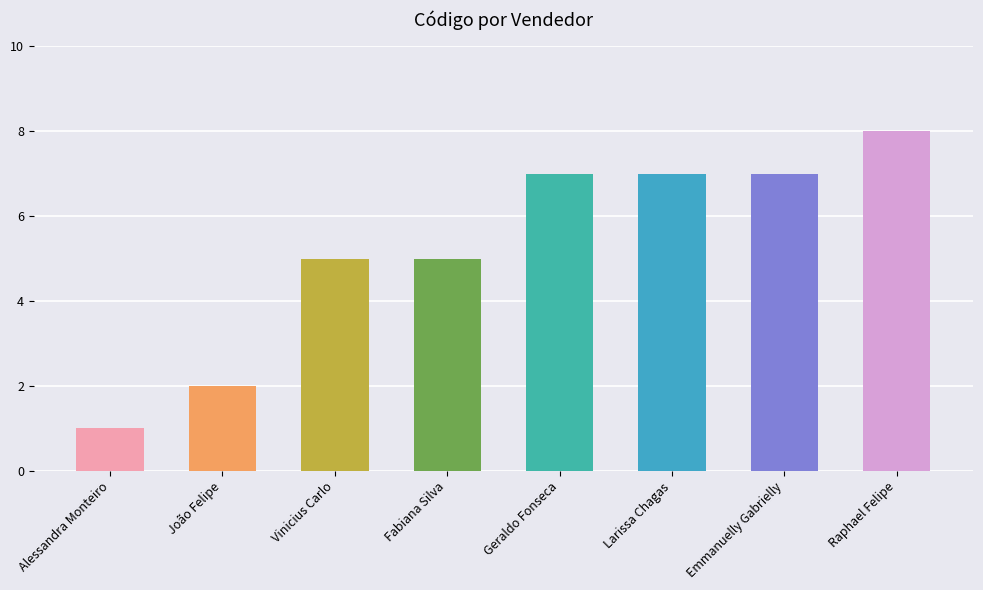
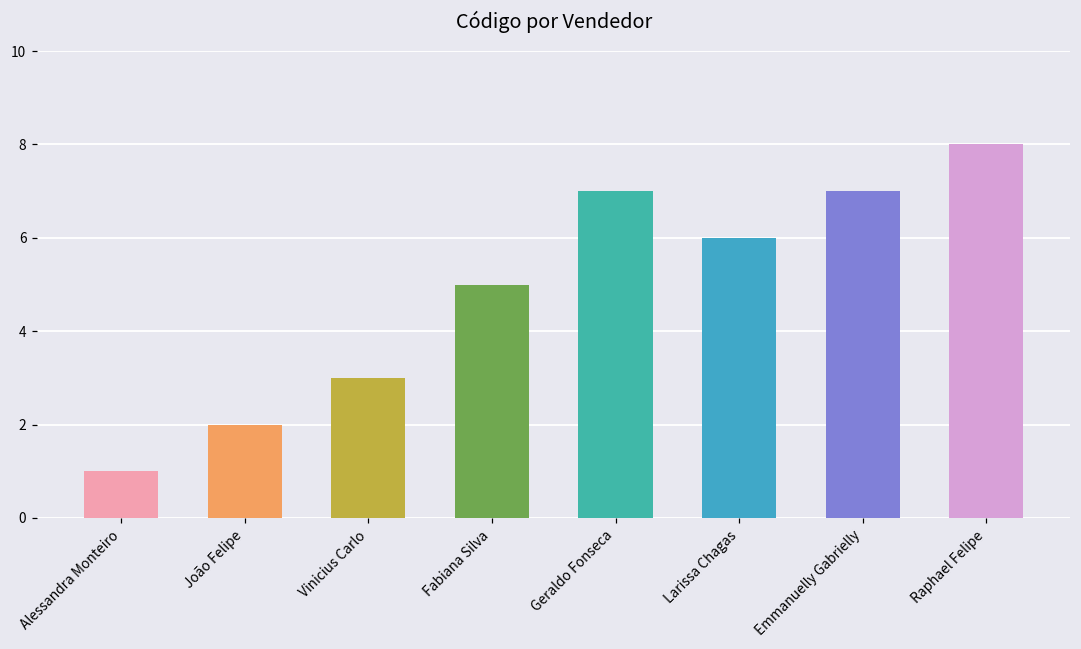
Vinicius Carlo: 5 -> 3
Larissa Chagas: 7 -> 6
